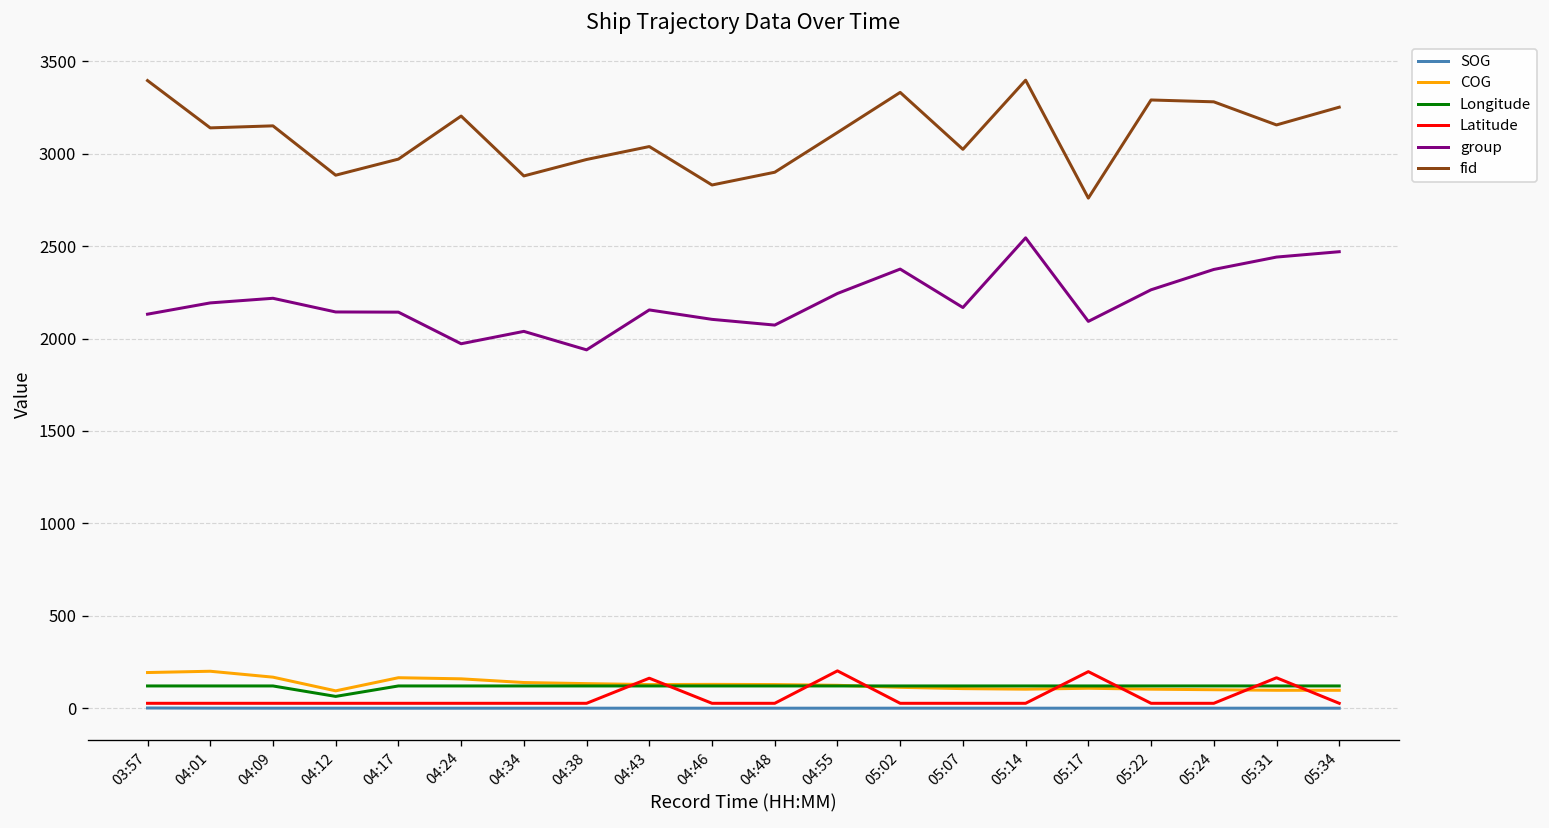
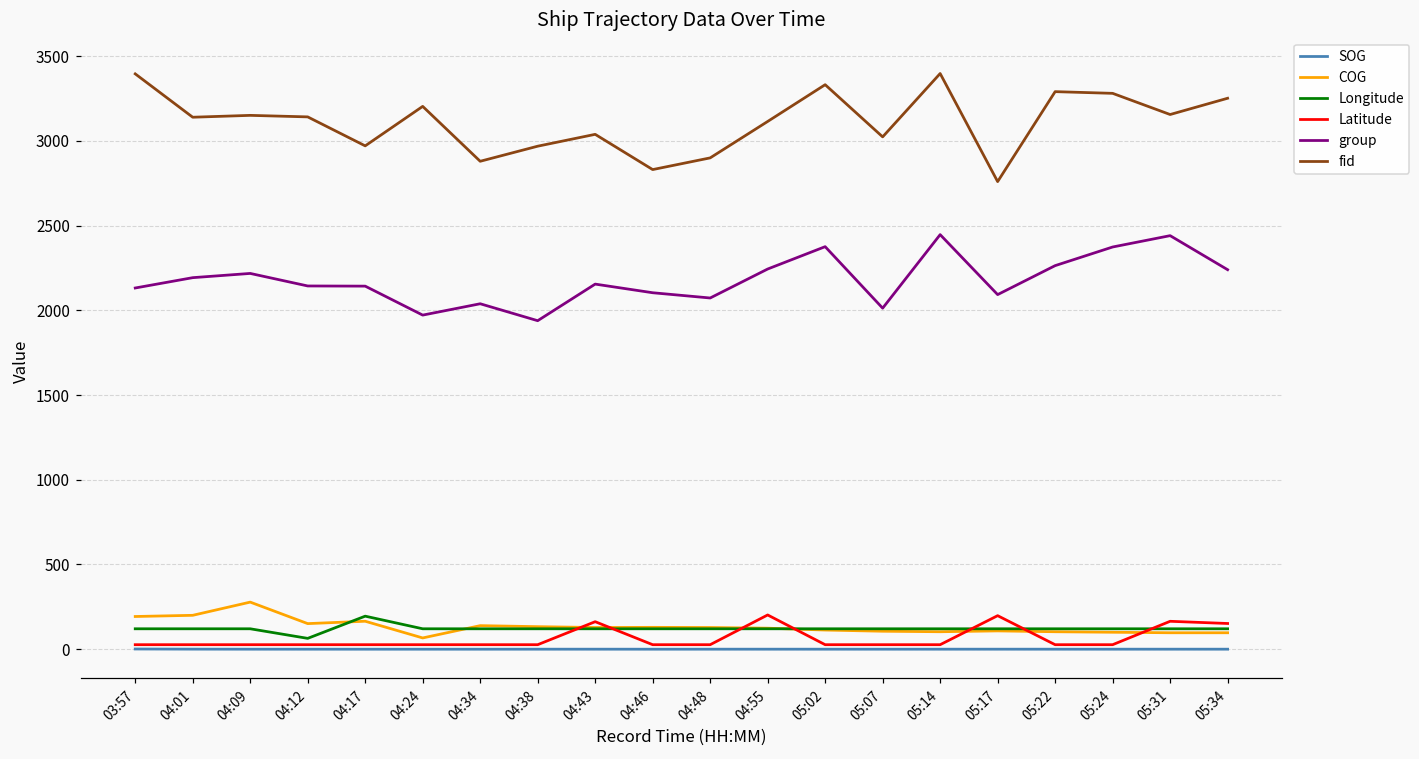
COG, 04:09: 170 -> 280
COG, 04:12: 90 -> 150
fid, 04:12: 2880 -> 3140
Longitude, 04:17: 120 -> 190
COG, 04:24: 160 -> 70
group, 05:07: 2170 -> 2010
group, 05:14: 2550 -> 2450
Latitude, 05:34: 30 -> 150
group, 05:34: 2470 -> 2240
